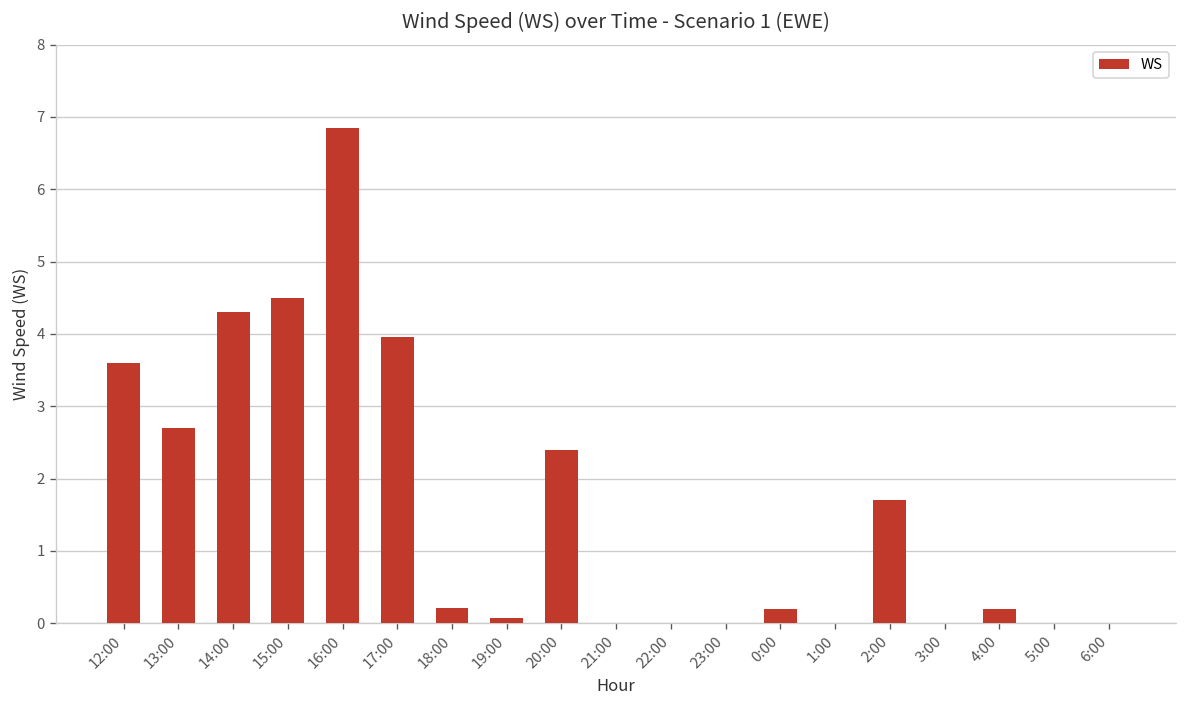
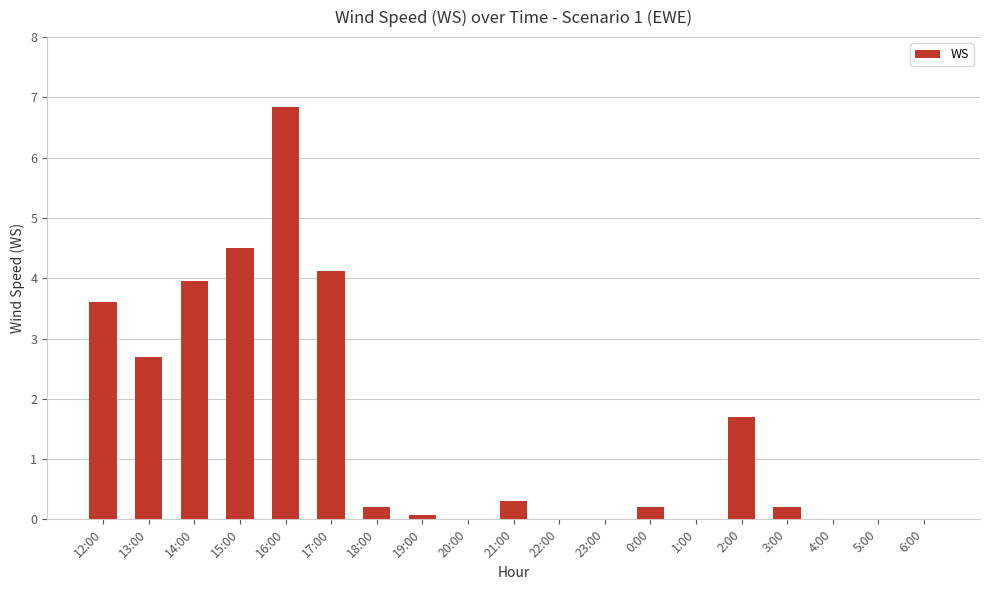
14:00: 4.3 -> 4.0
17:00: 4.0 -> 4.1
20:00: 2.4 -> 0.0
21:00: 0.0 -> 0.3
3:00: 0.0 -> 0.2
4:00: 0.2 -> 0.0
